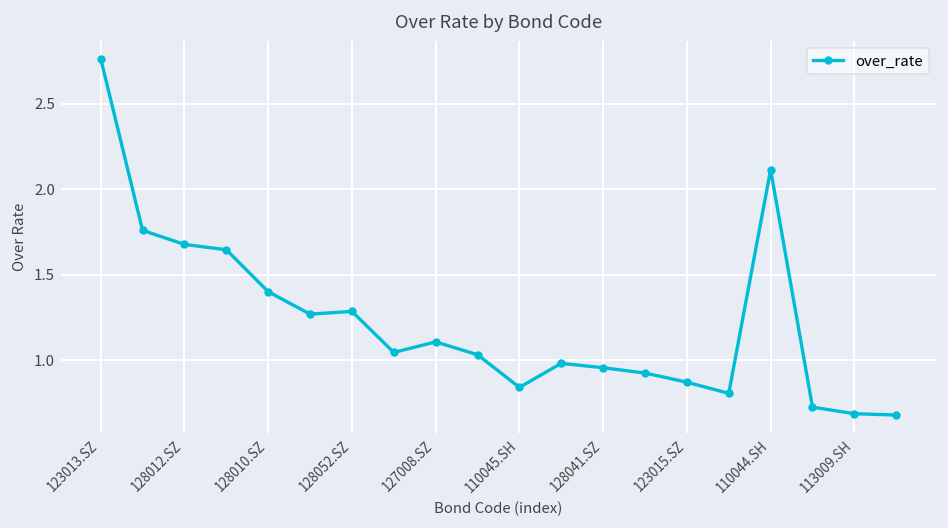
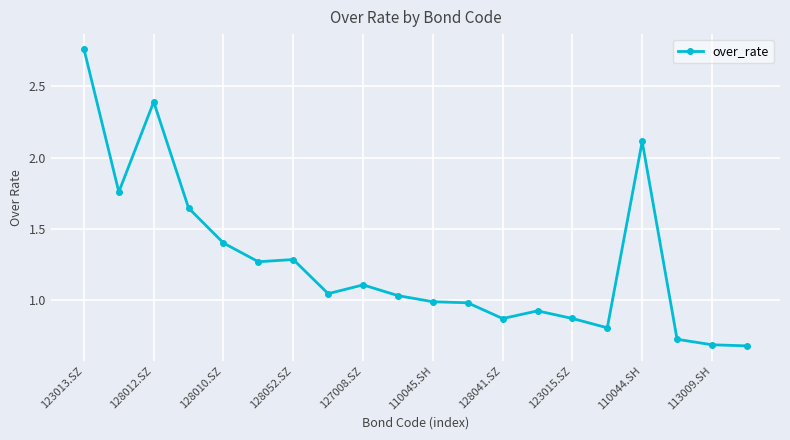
128012.SZ: 1.68 -> 2.39
110045.SH: 0.84 -> 0.99
128041.SZ: 0.96 -> 0.87
